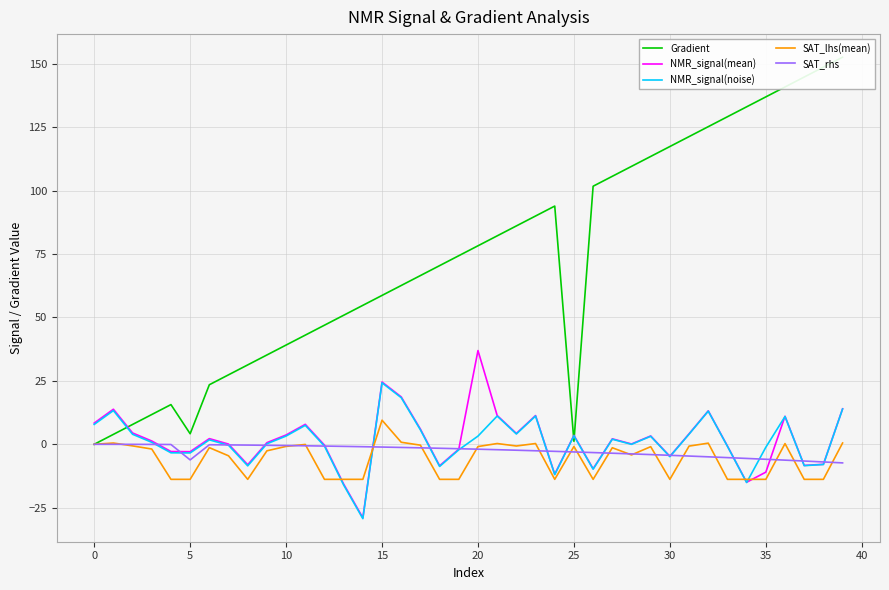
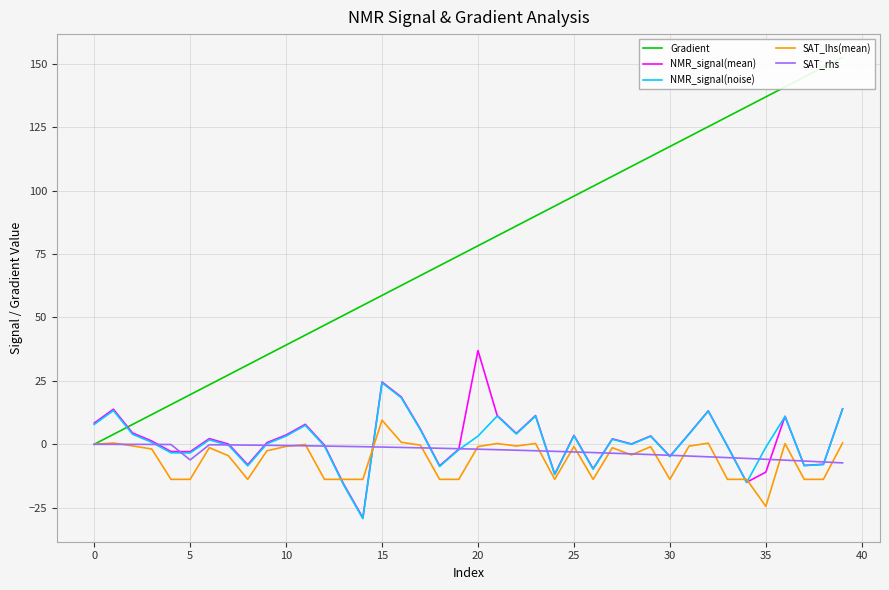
Gradient, 5: 4 -> 20
Gradient, 25: 1 -> 98
SAT_lhs(mean), 35: -14 -> -24
